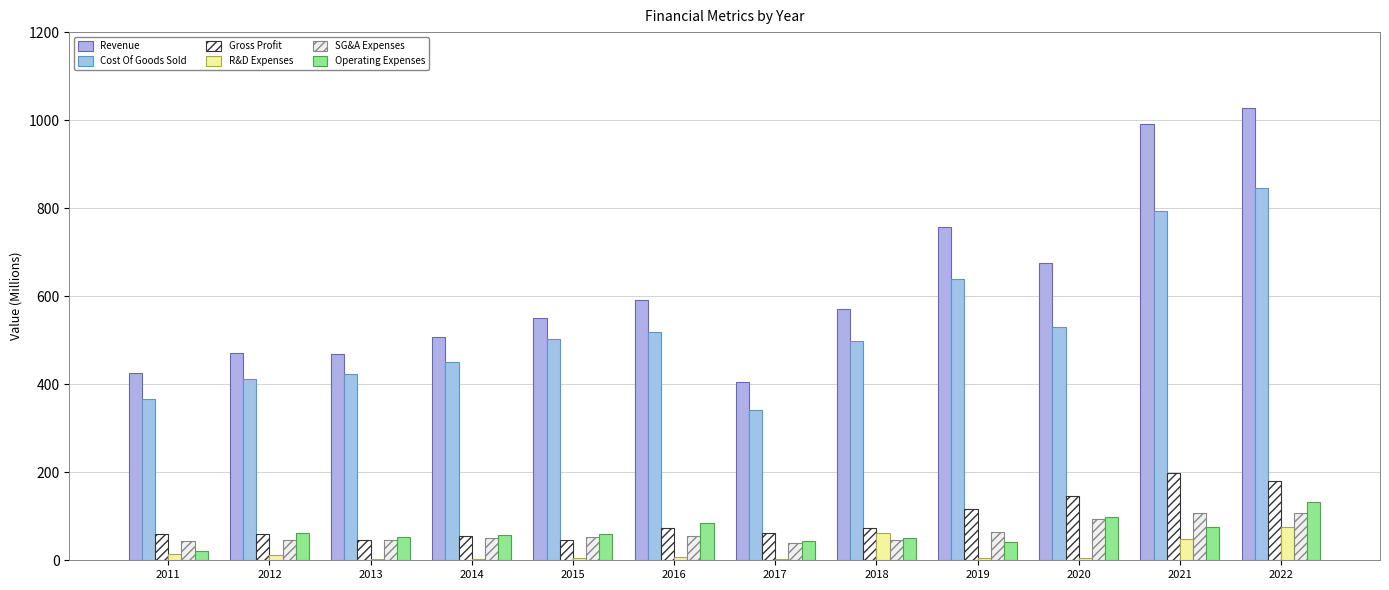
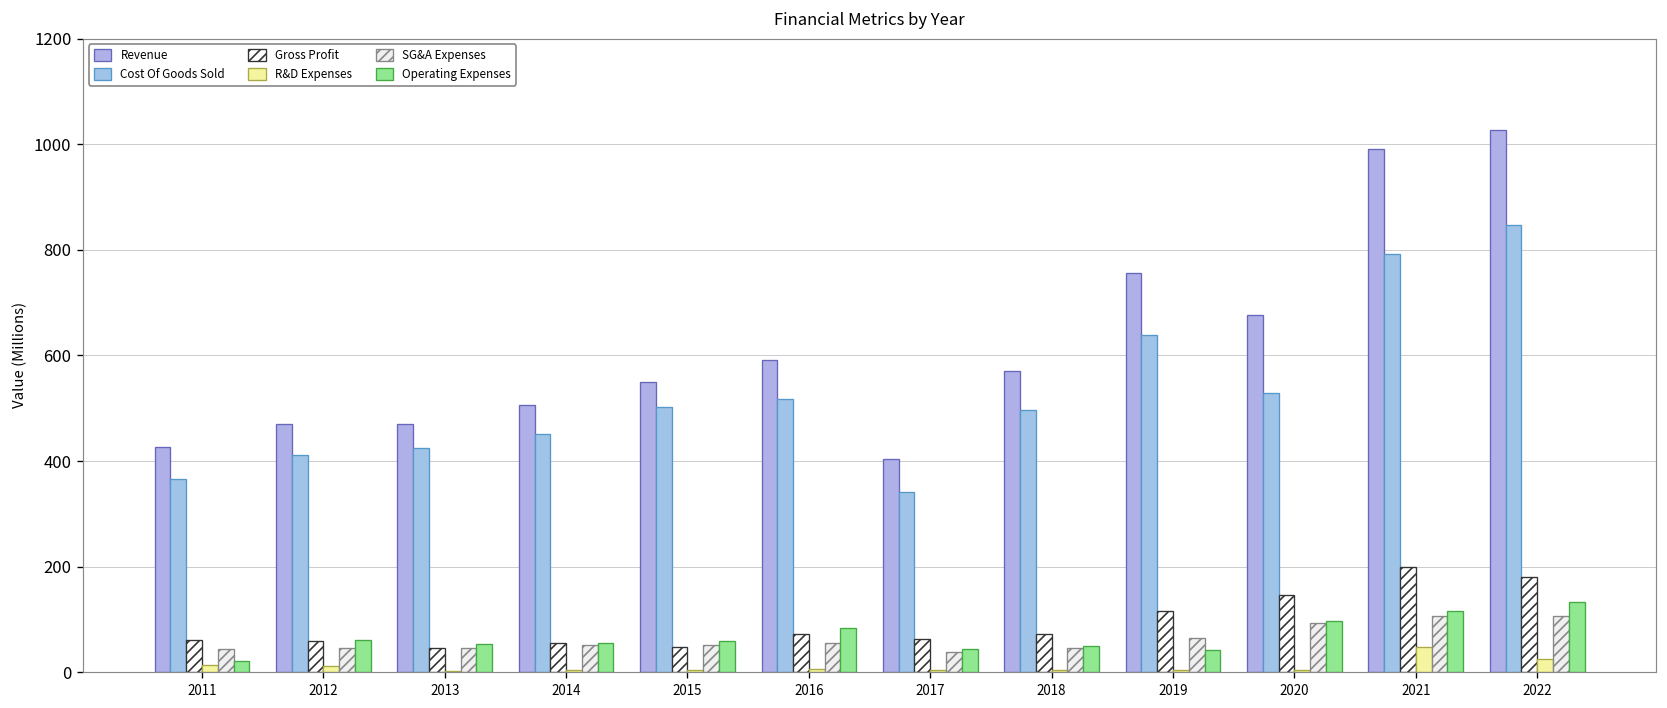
R&D Expenses, 2018: 60 -> 0
Operating Expenses, 2021: 80 -> 120
R&D Expenses, 2022: 70 -> 30
